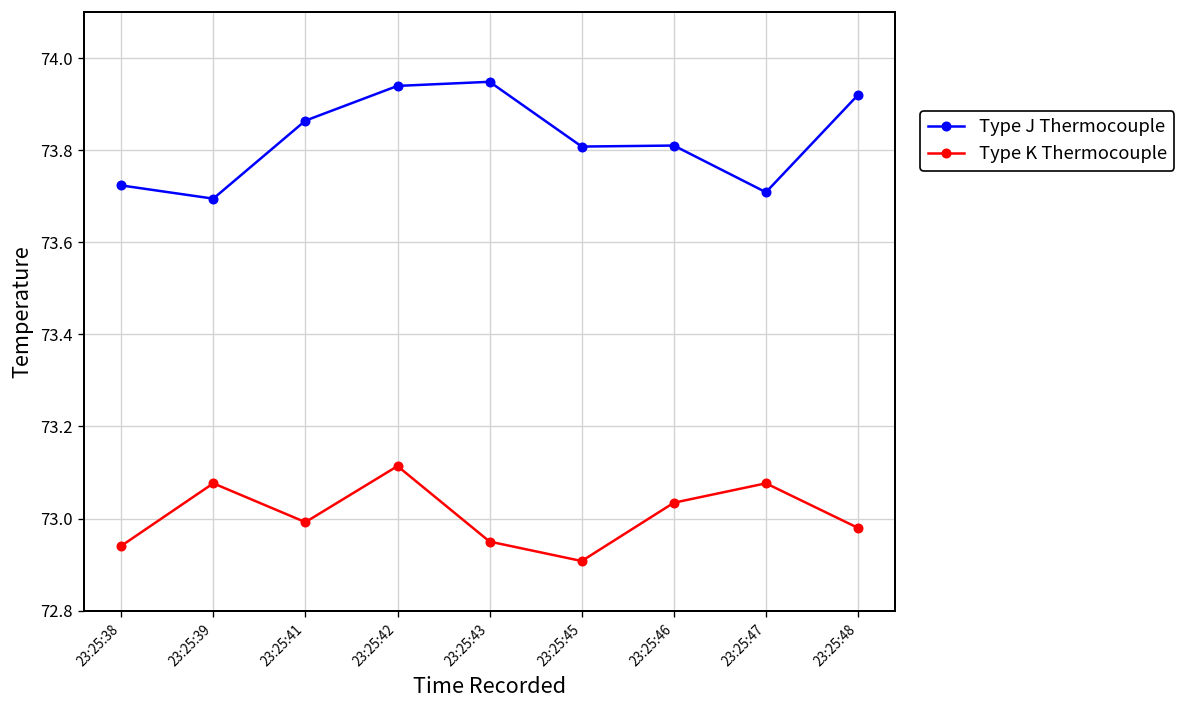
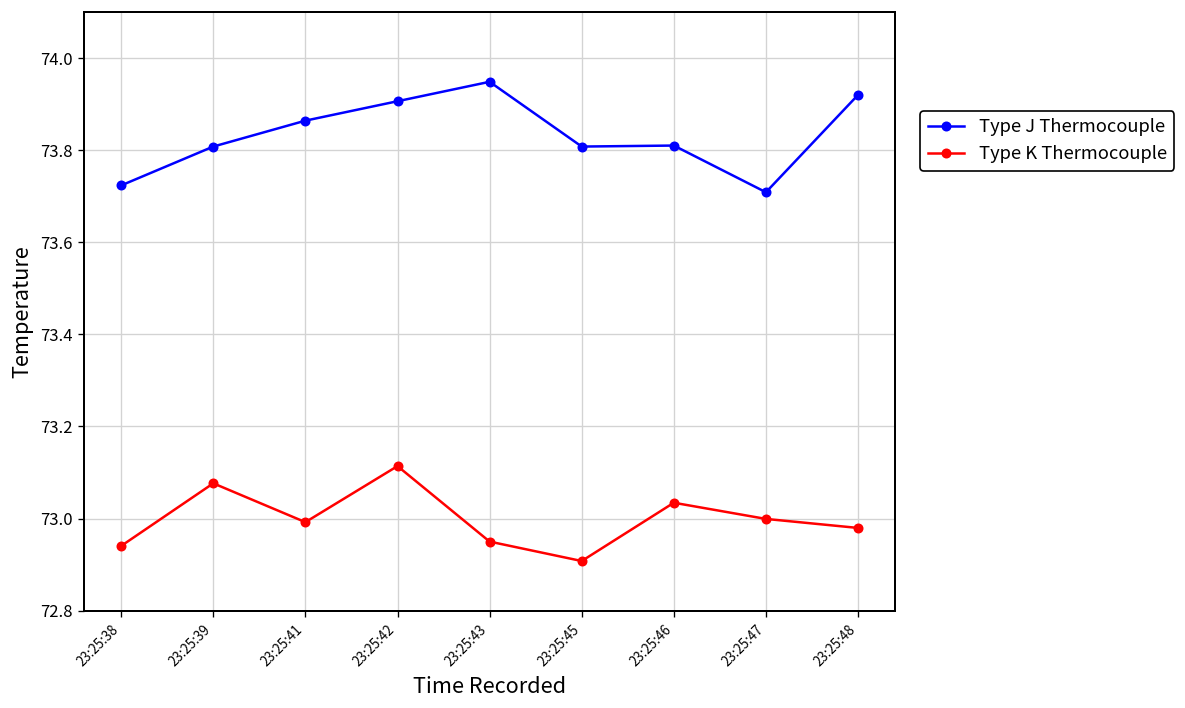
Type J Thermocouple, 23:25:39: 73.69 -> 73.81
Type J Thermocouple, 23:25:42: 73.94 -> 73.91
Type K Thermocouple, 23:25:47: 73.08 -> 73.00
